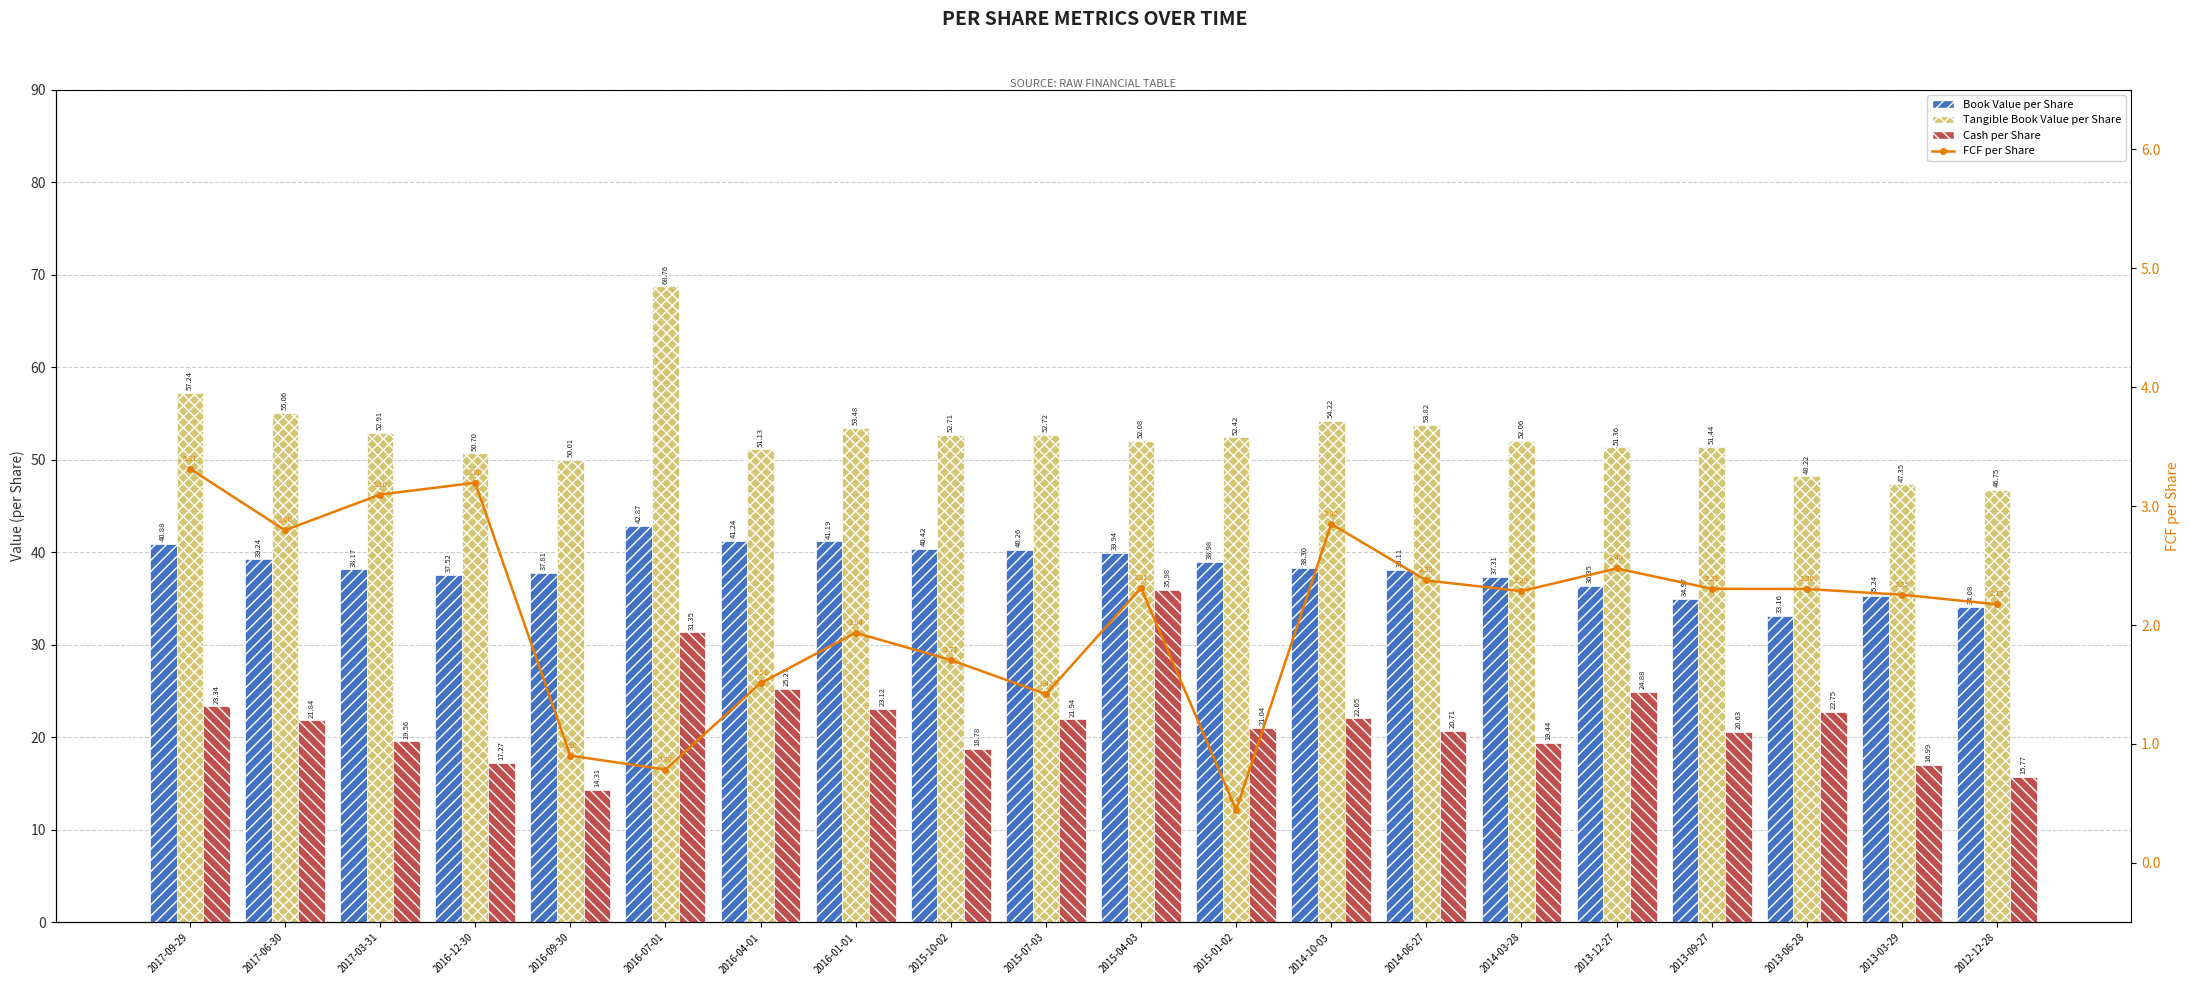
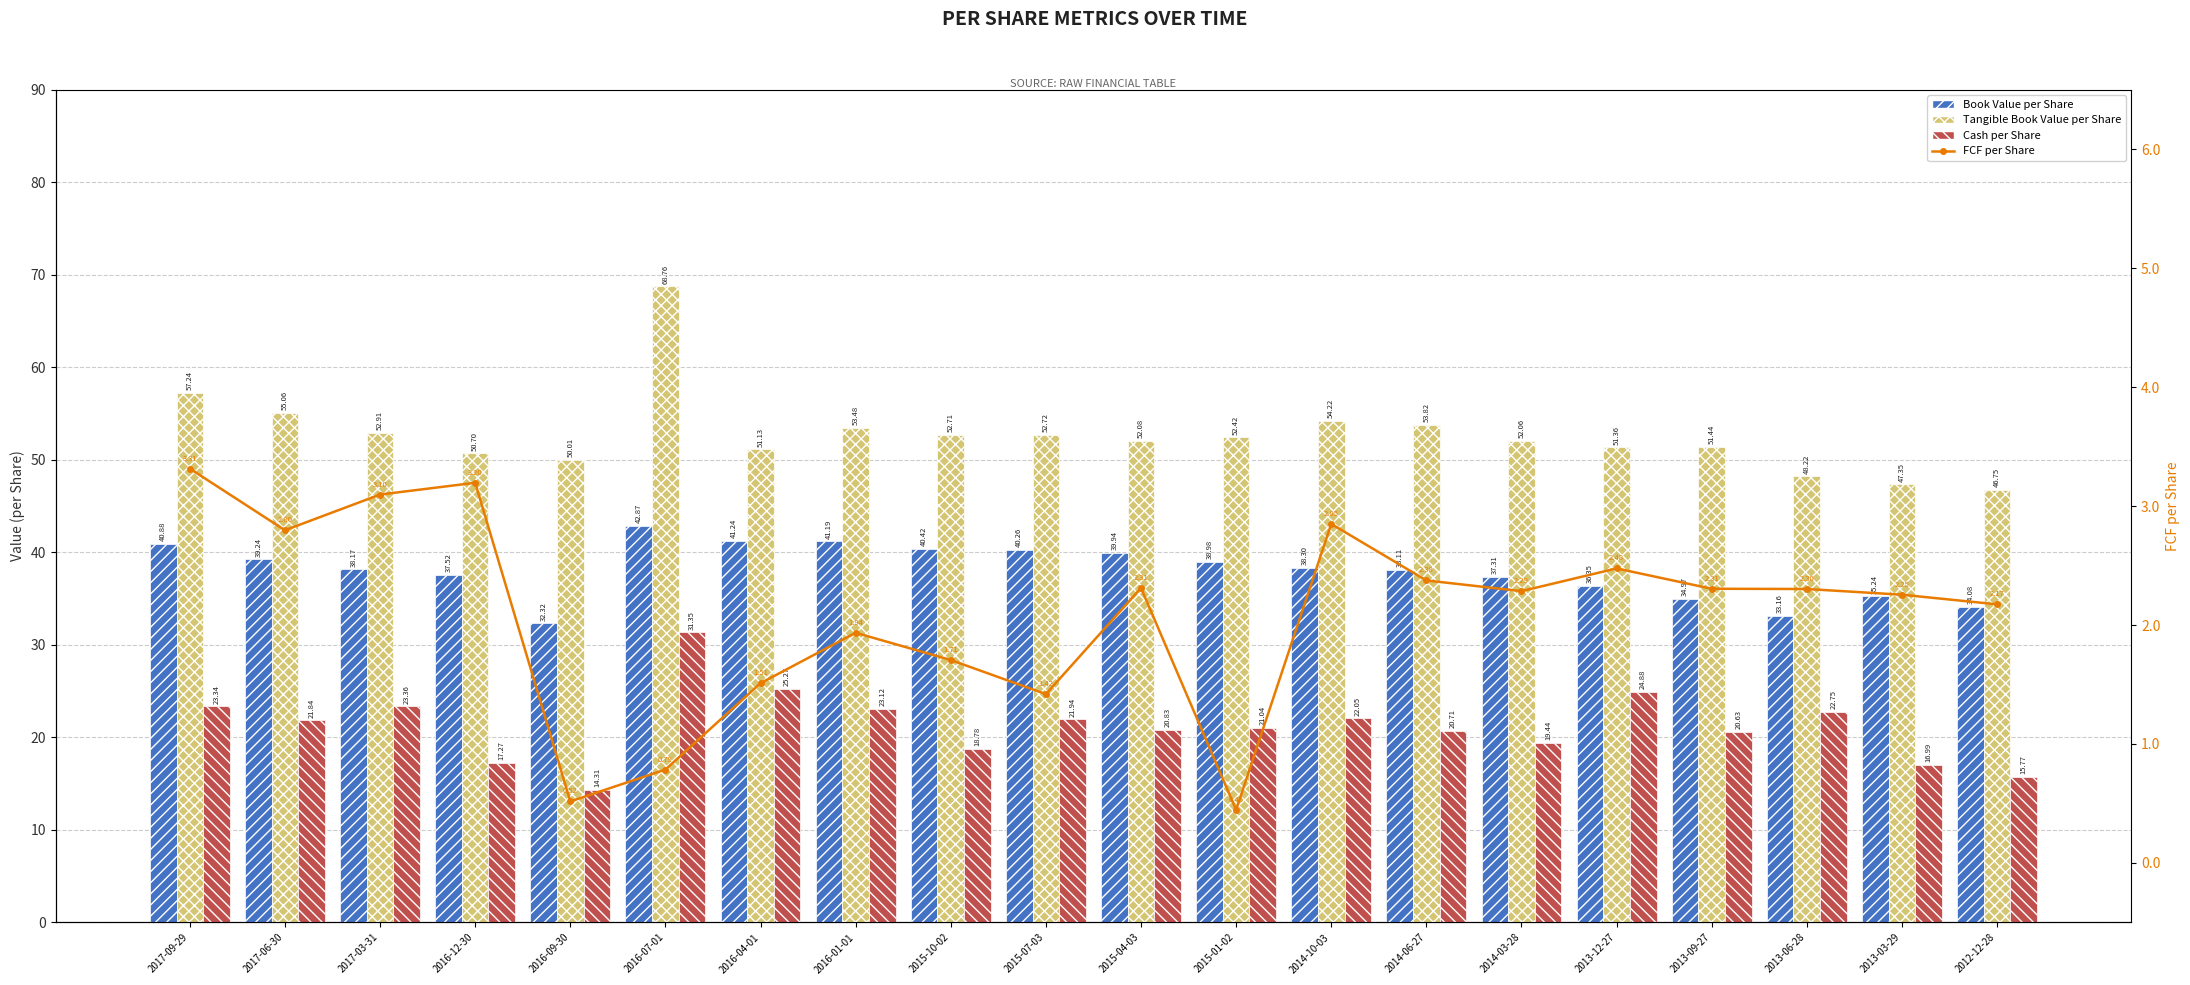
Cash per Share, 2017-03-31: 19.56 -> 23.36
Book Value per Share, 2016-09-30: 37.81 -> 32.32
Cash per Share, 2015-04-03: 35.98 -> 20.83
FCF per Share, 2016-09-30: 0.90 -> 0.52
